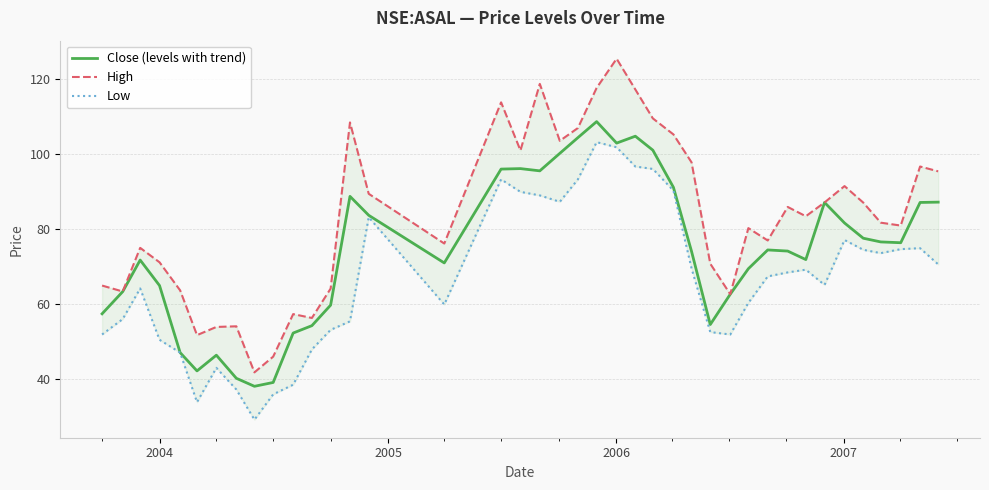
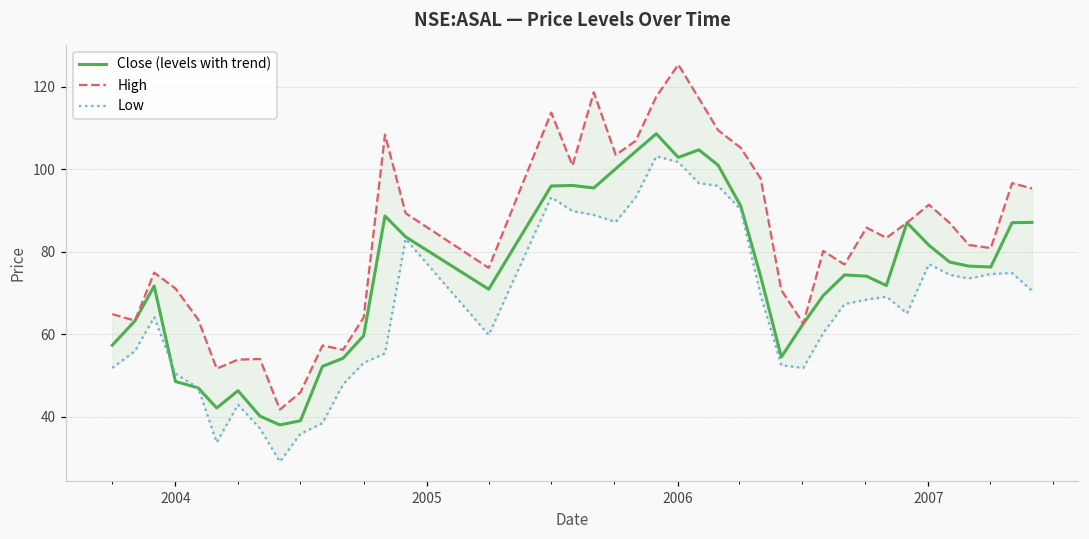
Close (levels with trend), 2004: 65 -> 49
